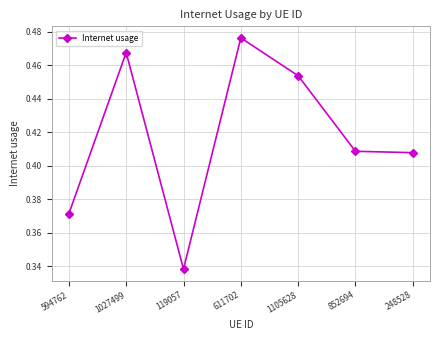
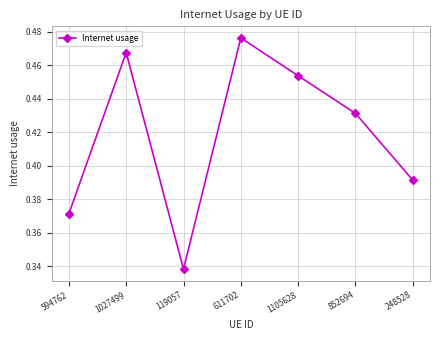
852694: 0.409 -> 0.431
248528: 0.408 -> 0.391
